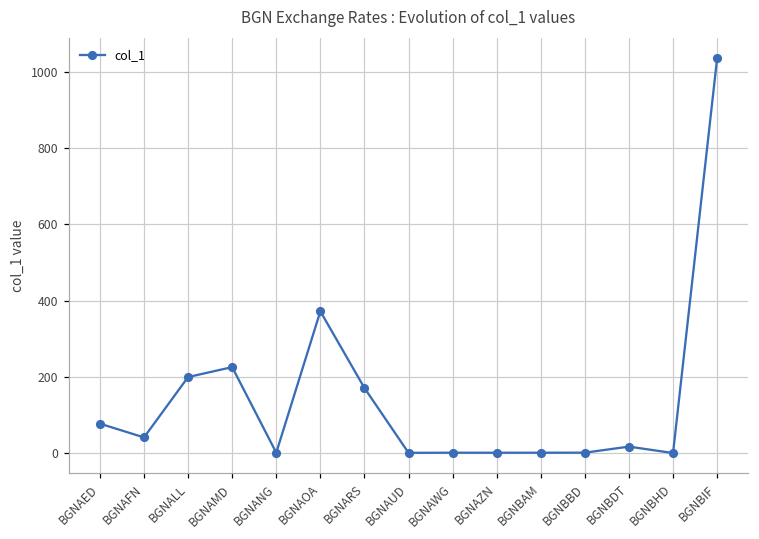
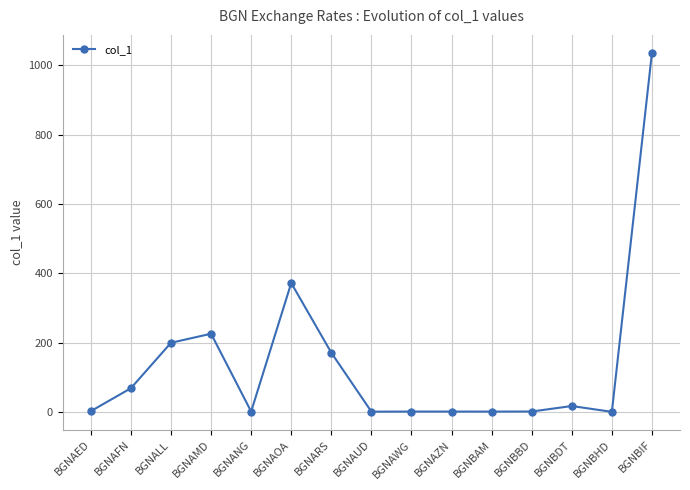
BGNAED: 80 -> 0
BGNAFN: 40 -> 70
